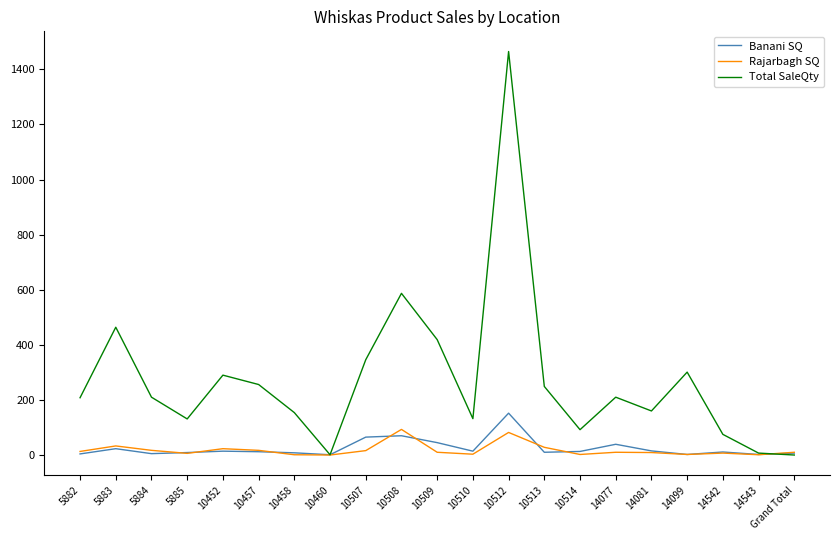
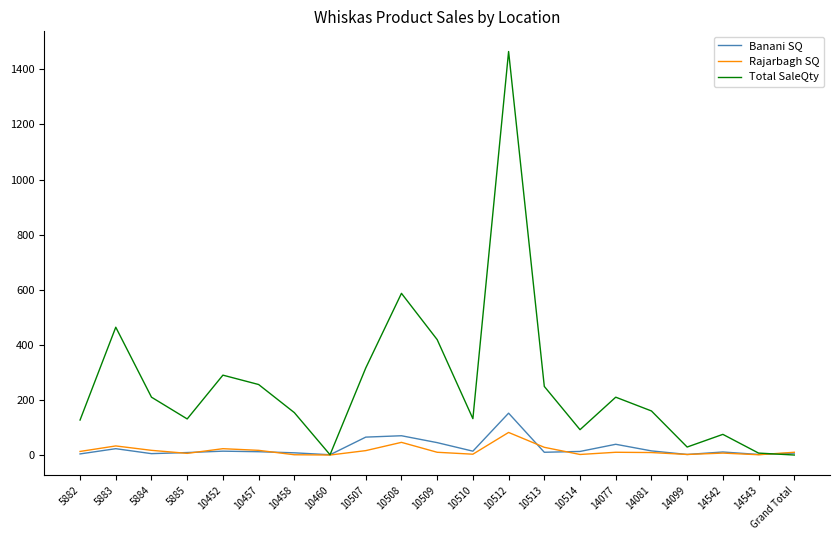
Total SaleQty, 5882: 210 -> 130
Total SaleQty, 10507: 350 -> 320
Rajarbagh SQ, 10508: 90 -> 50
Total SaleQty, 14099: 300 -> 30
